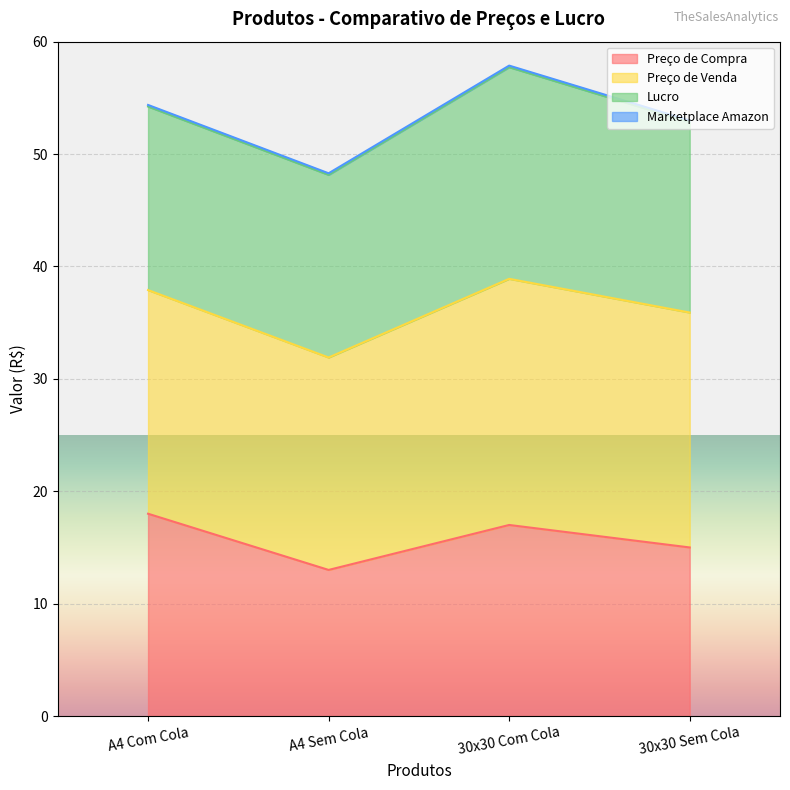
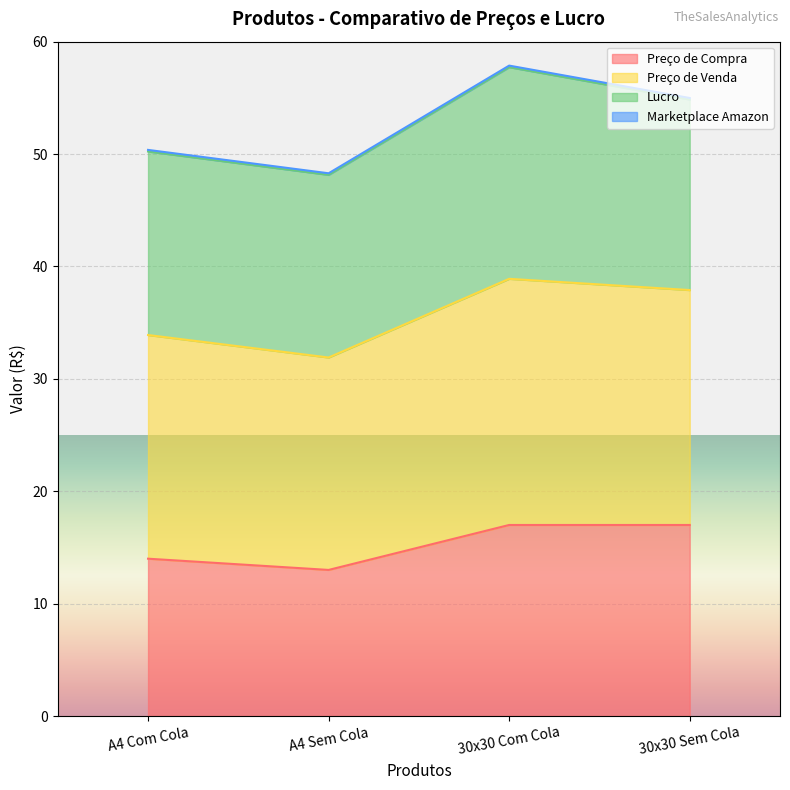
Preço de Compra, A4 Com Cola: 18 -> 14
Preço de Compra, 30x30 Sem Cola: 15 -> 17
